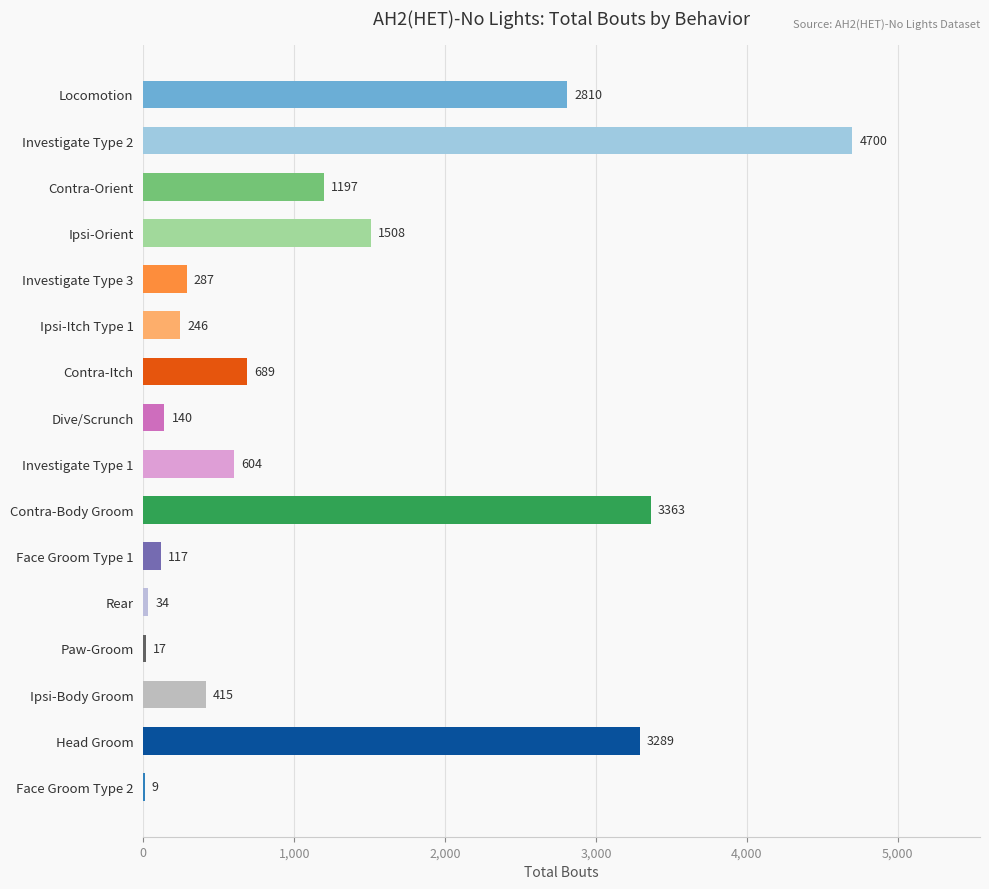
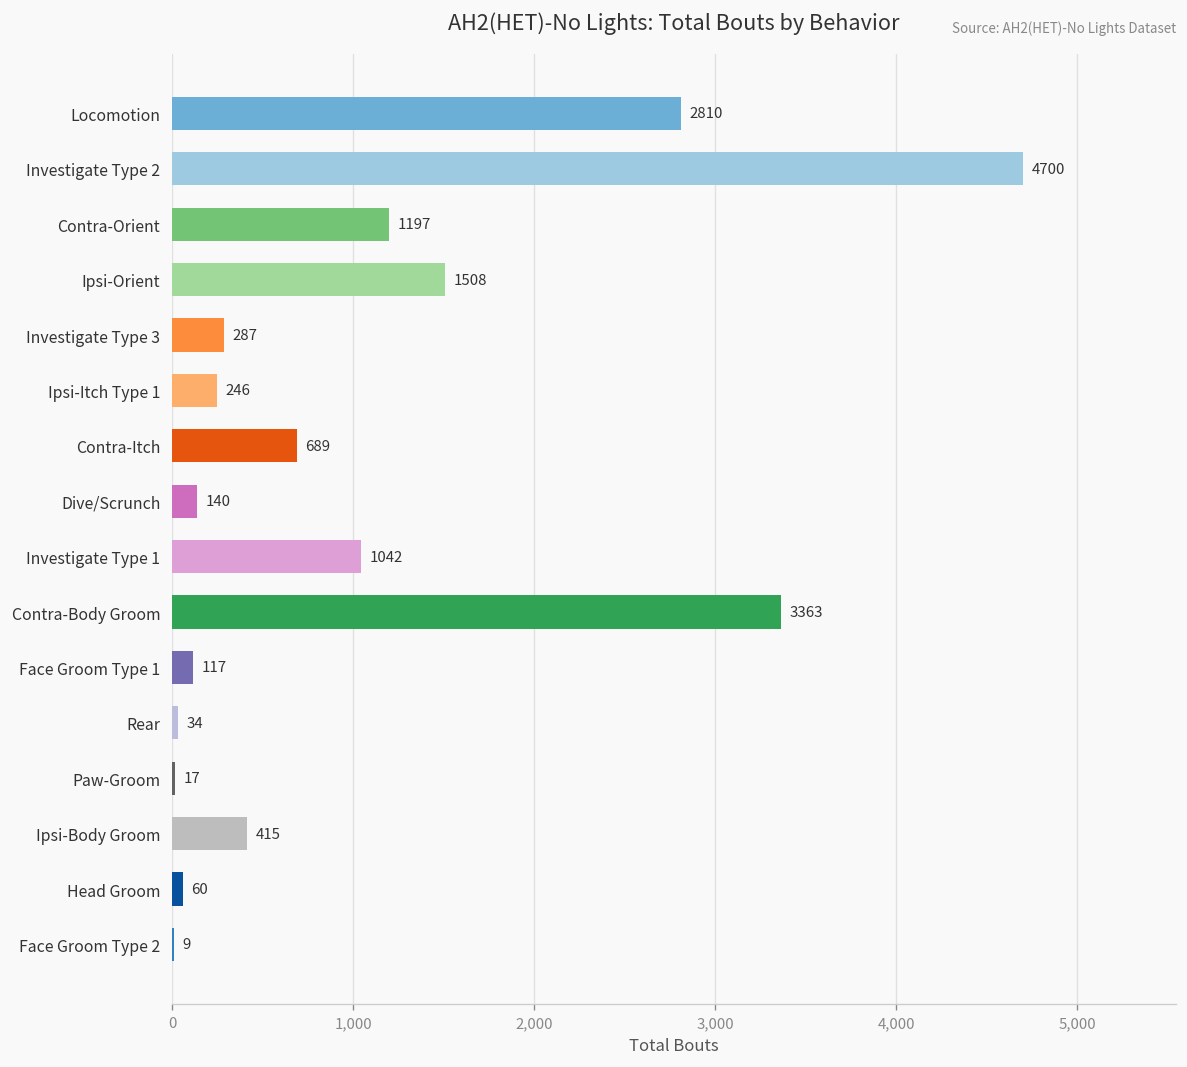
Investigate Type 1: 604 -> 1042
Head Groom: 3289 -> 60
